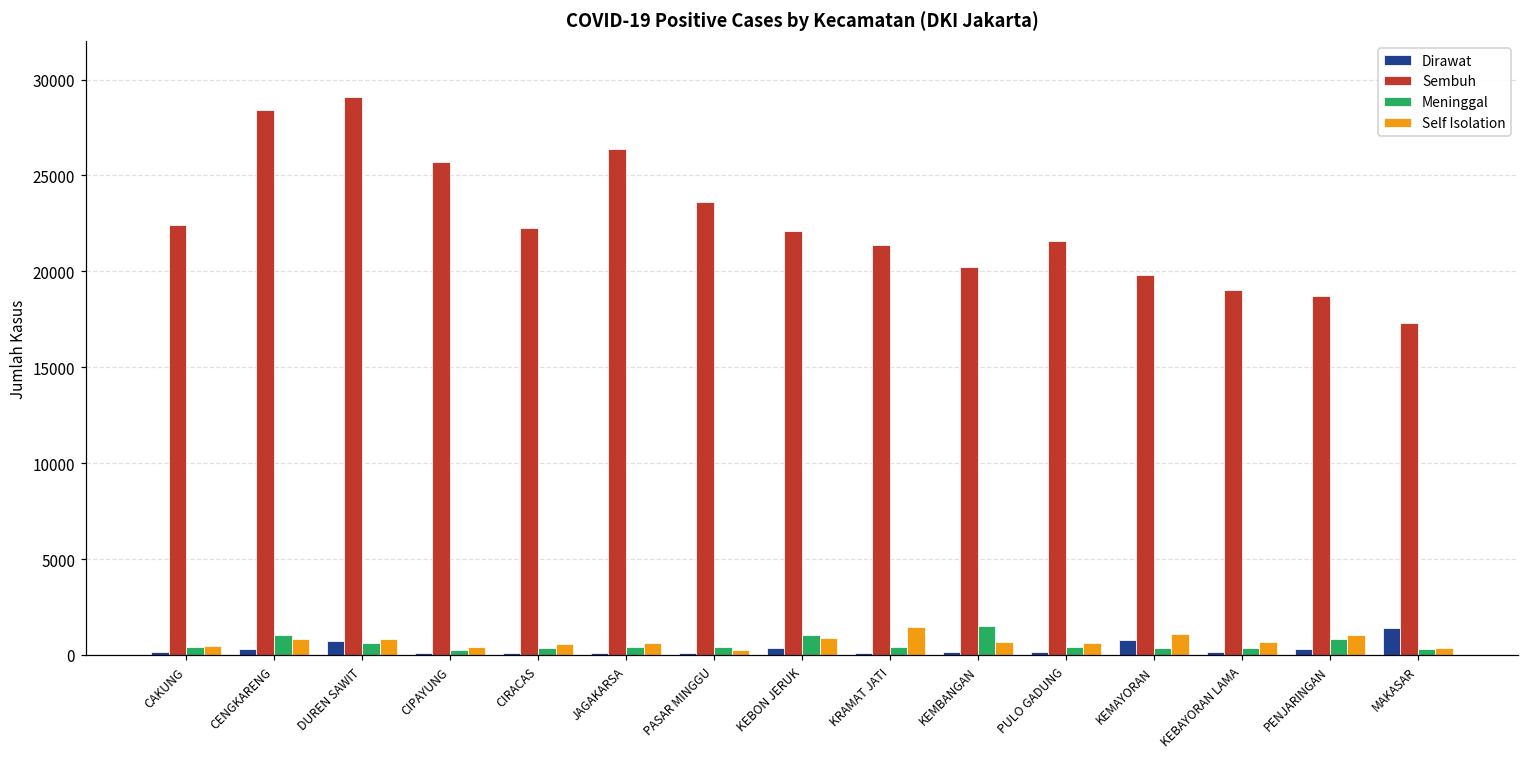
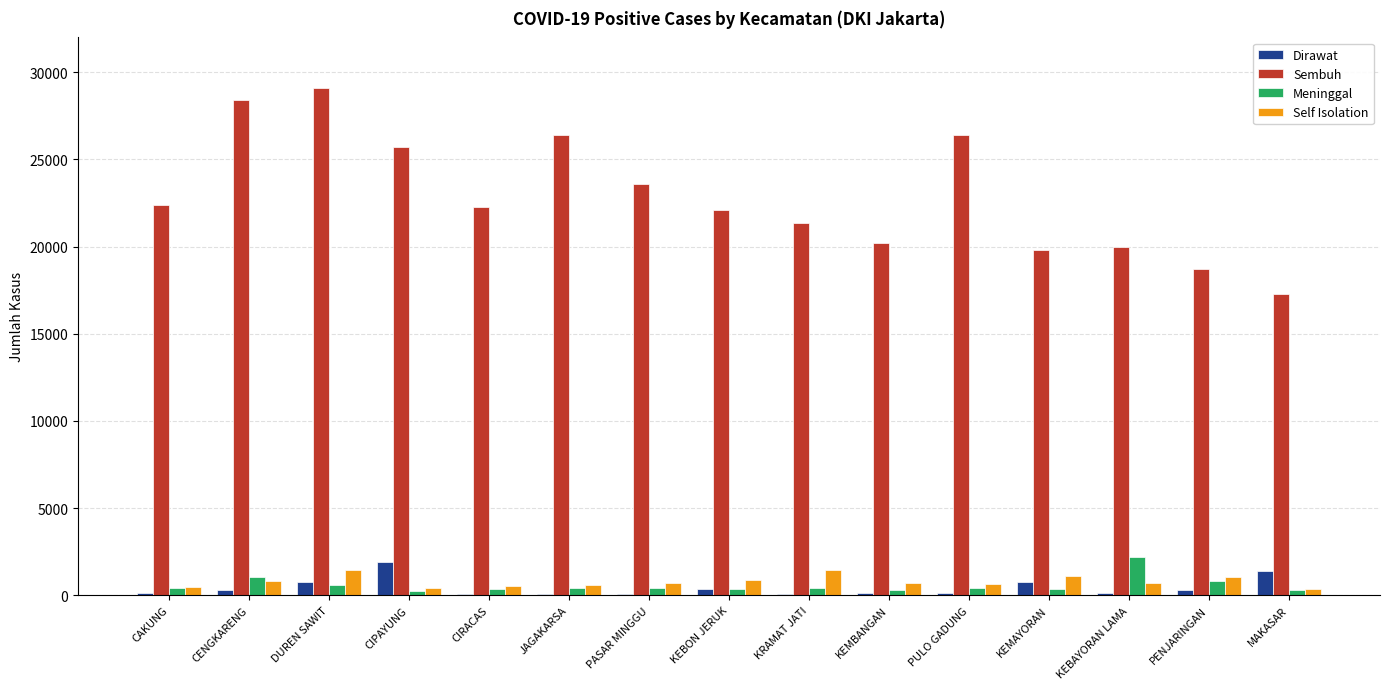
Self Isolation, DUREN SAWIT: 800 -> 1400
Dirawat, CIPAYUNG: 100 -> 1900
Self Isolation, PASAR MINGGU: 200 -> 700
Meninggal, KEBON JERUK: 1000 -> 400
Meninggal, KEMBANGAN: 1500 -> 300
Sembuh, PULO GADUNG: 21600 -> 26400
Sembuh, KEBAYORAN LAMA: 19000 -> 20000
Meninggal, KEBAYORAN LAMA: 400 -> 2200
